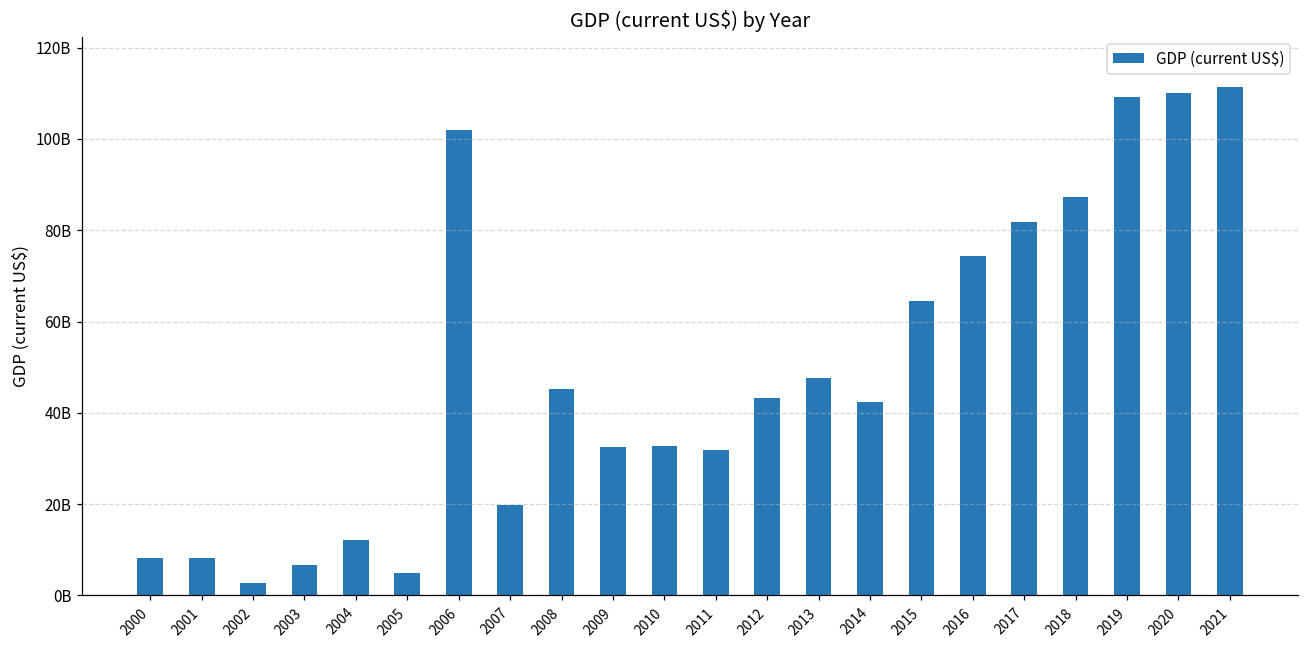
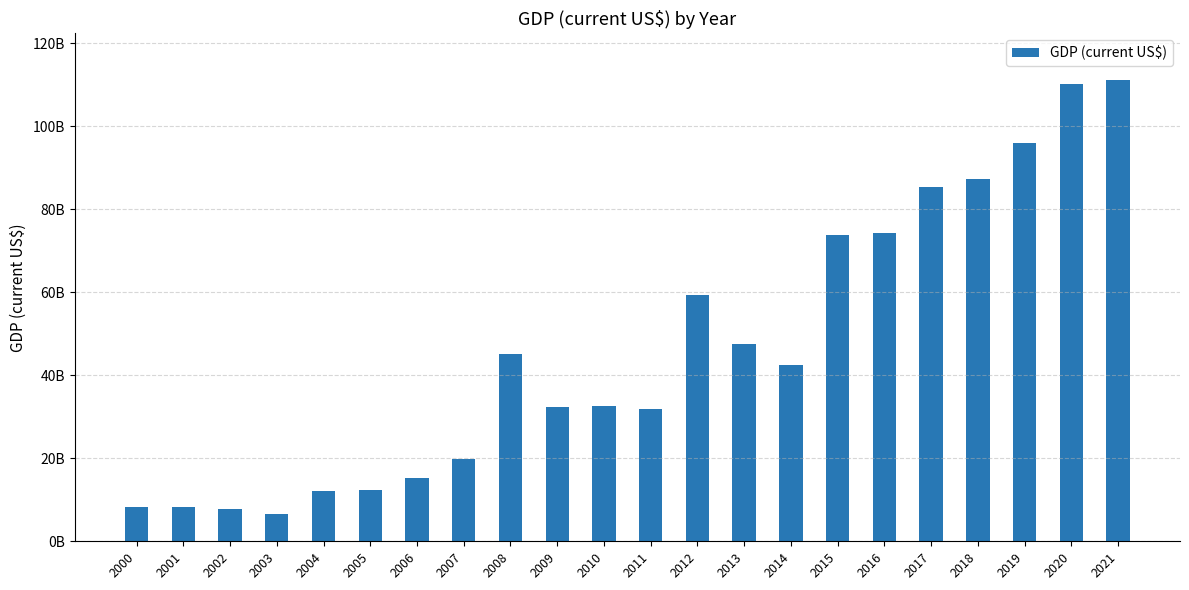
2002: 3000000000 -> 8000000000
2005: 5000000000 -> 12000000000
2006: 102000000000 -> 15000000000
2012: 43000000000 -> 59000000000
2015: 65000000000 -> 74000000000
2017: 82000000000 -> 85000000000
2019: 109000000000 -> 96000000000
